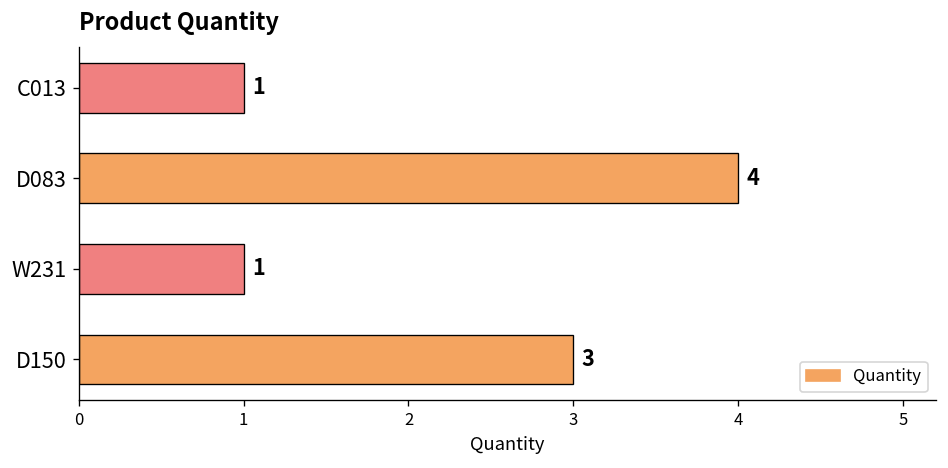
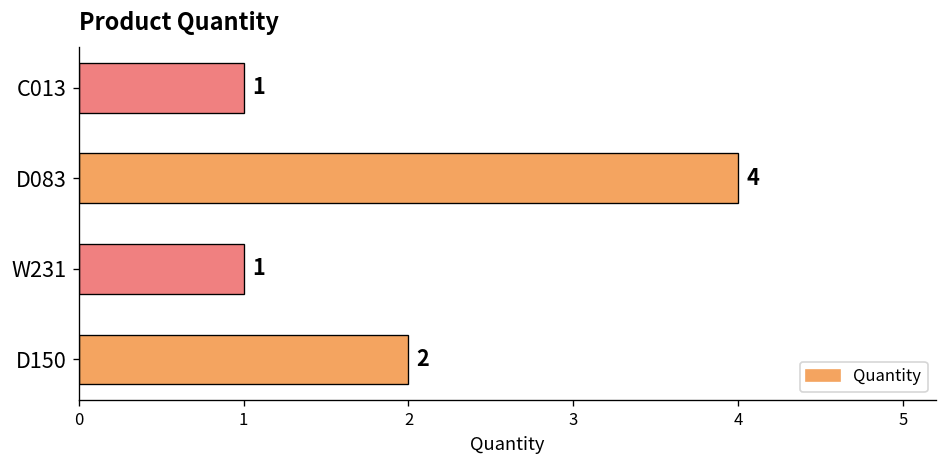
D150: 3 -> 2
